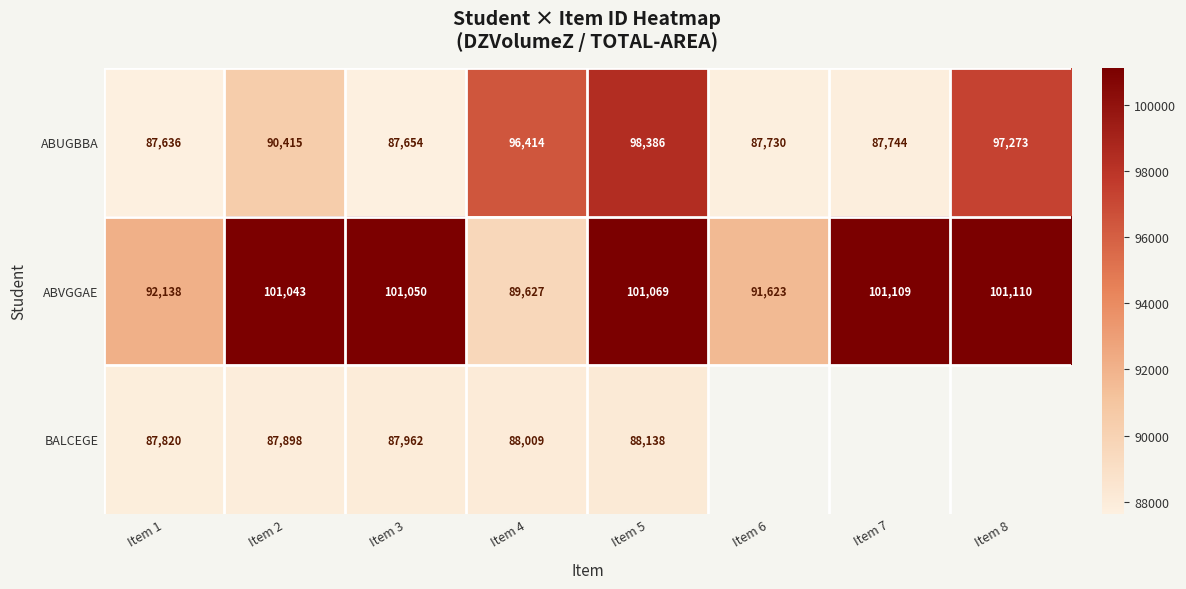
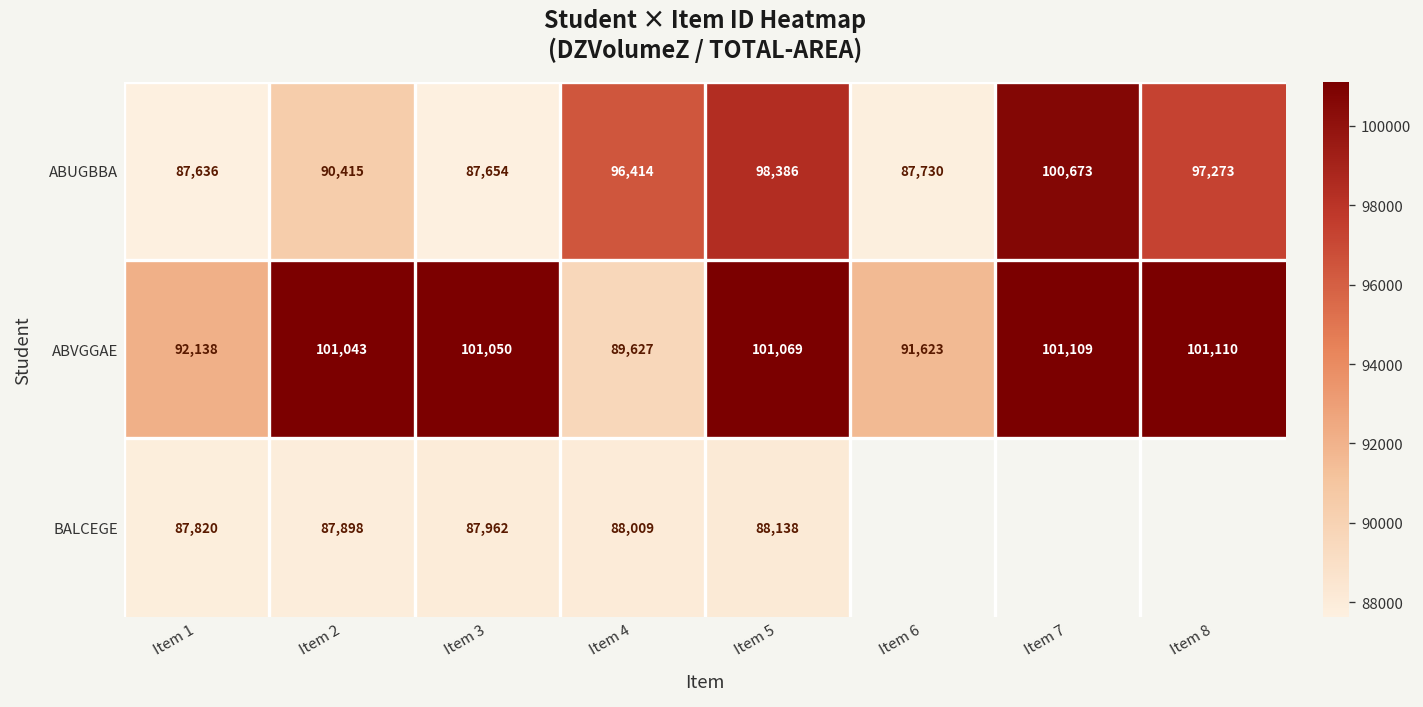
ABUGBBA, Item 7: 87,744 -> 100,673
